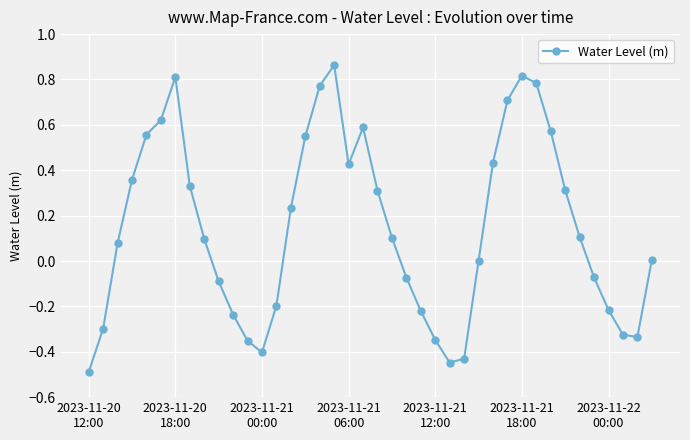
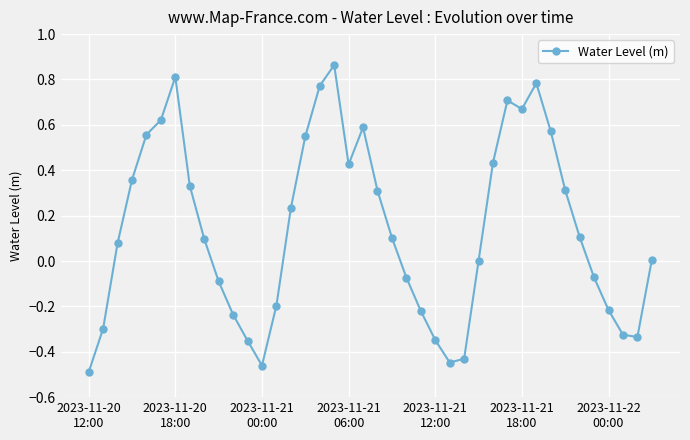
2023-11-21 00:00: -0.40 -> -0.46
2023-11-21 18:00: 0.82 -> 0.67
